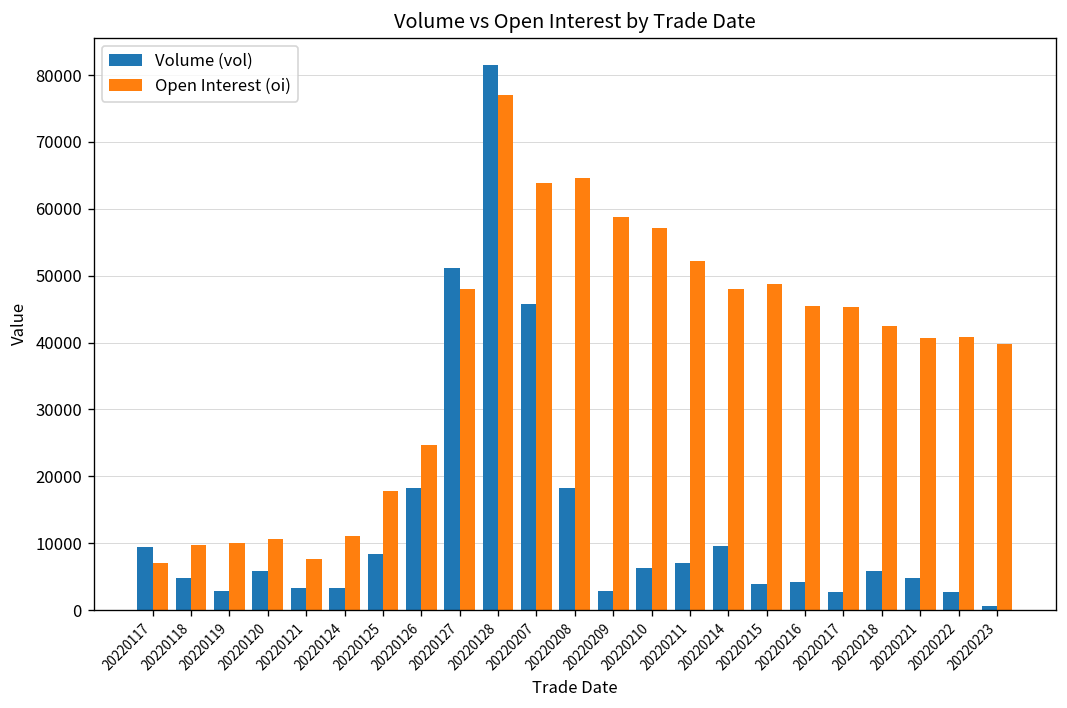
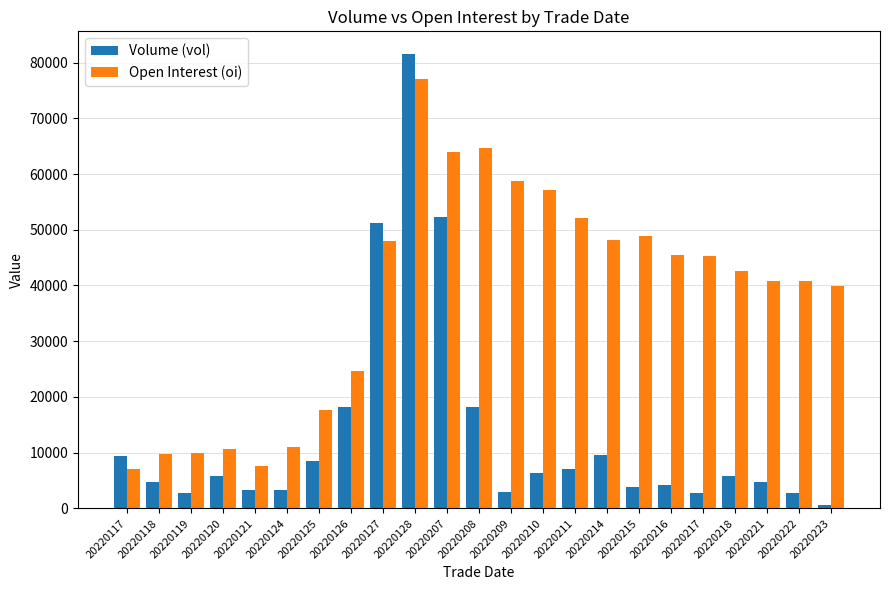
Volume (vol), 20220207: 46000 -> 52000
